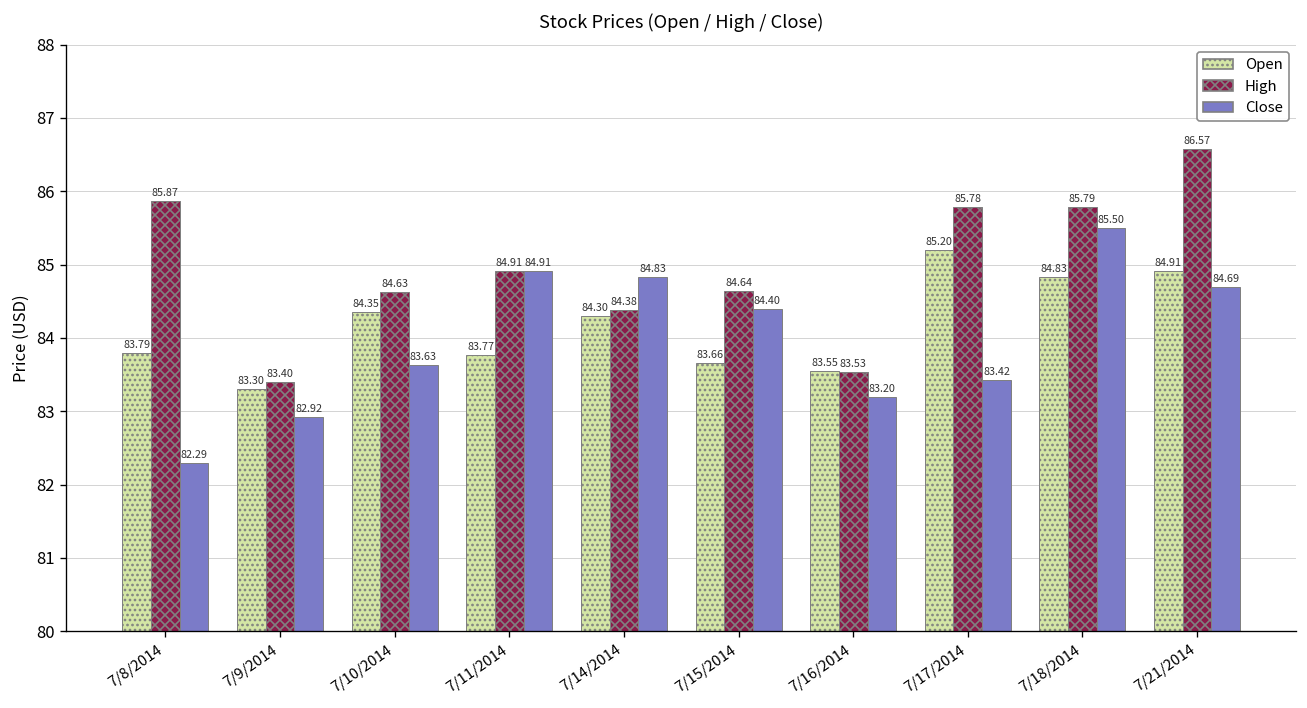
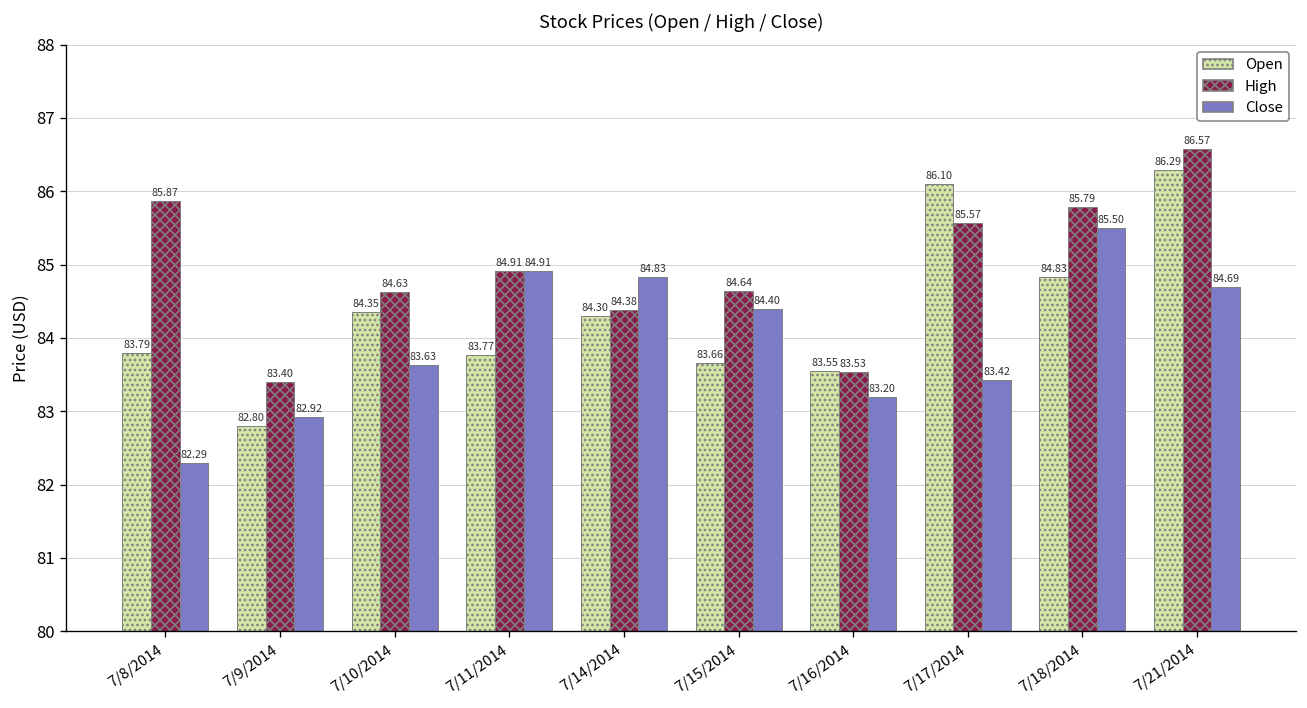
Open, 7/9/2014: 83.30 -> 82.80
Open, 7/17/2014: 85.20 -> 86.10
High, 7/17/2014: 85.78 -> 85.57
Open, 7/21/2014: 84.91 -> 86.29
